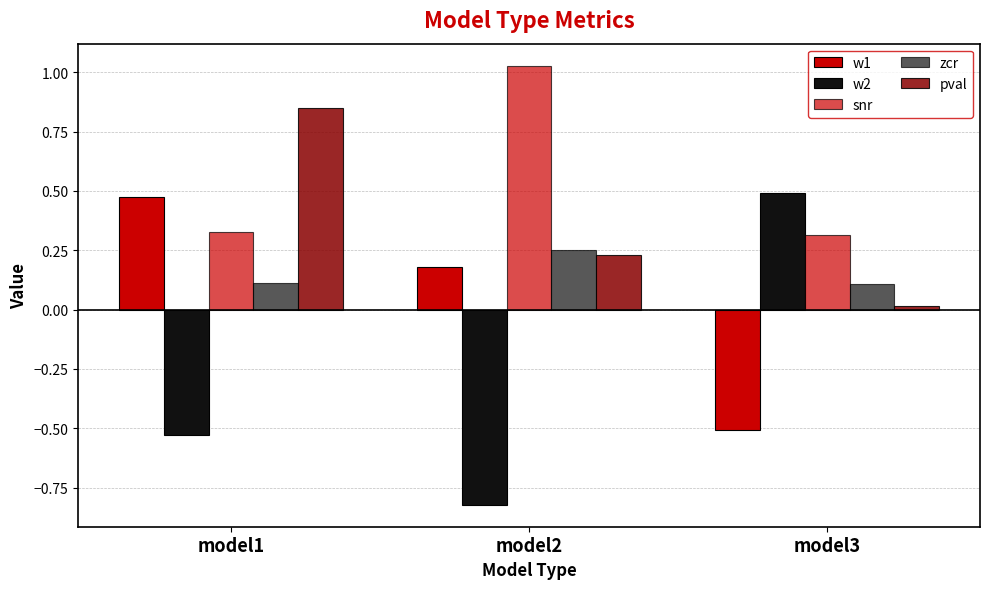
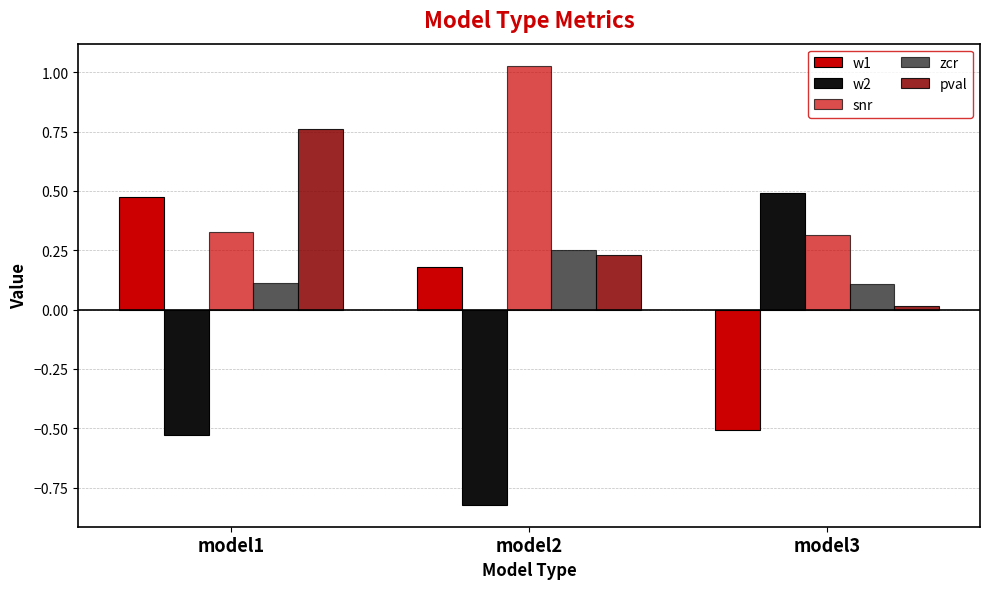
pval, model1: 0.85 -> 0.76
